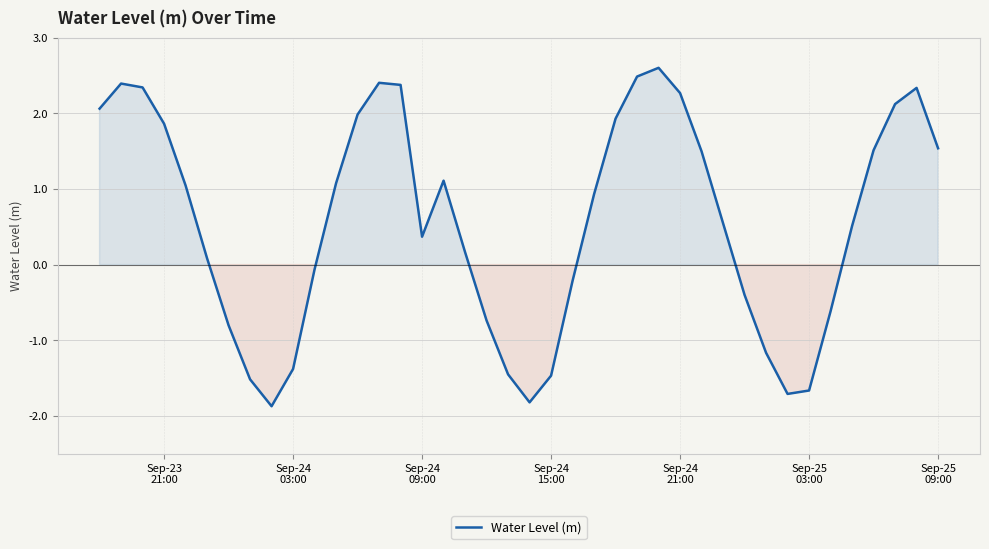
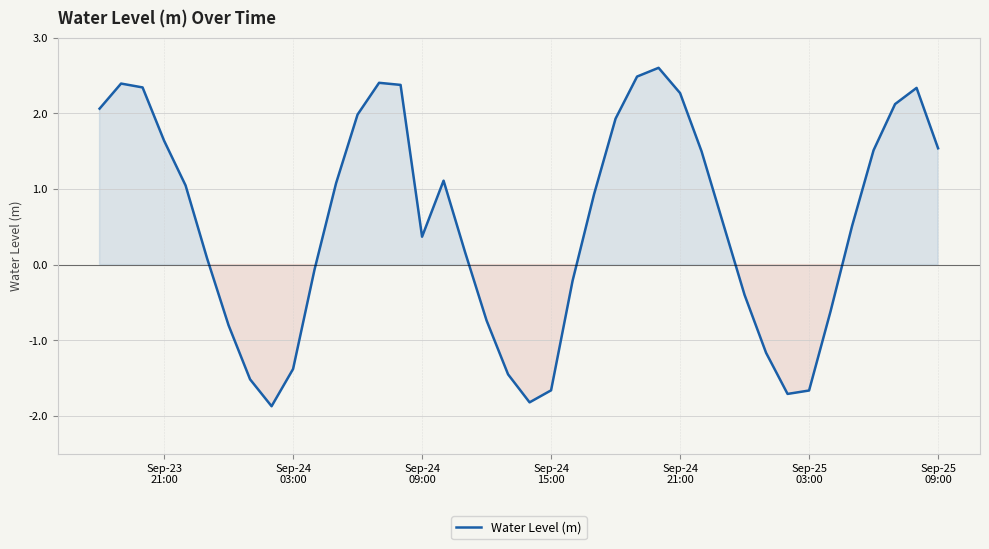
Sep-23 21:00: 1.9 -> 1.6
Sep-24 15:00: -1.5 -> -1.7
